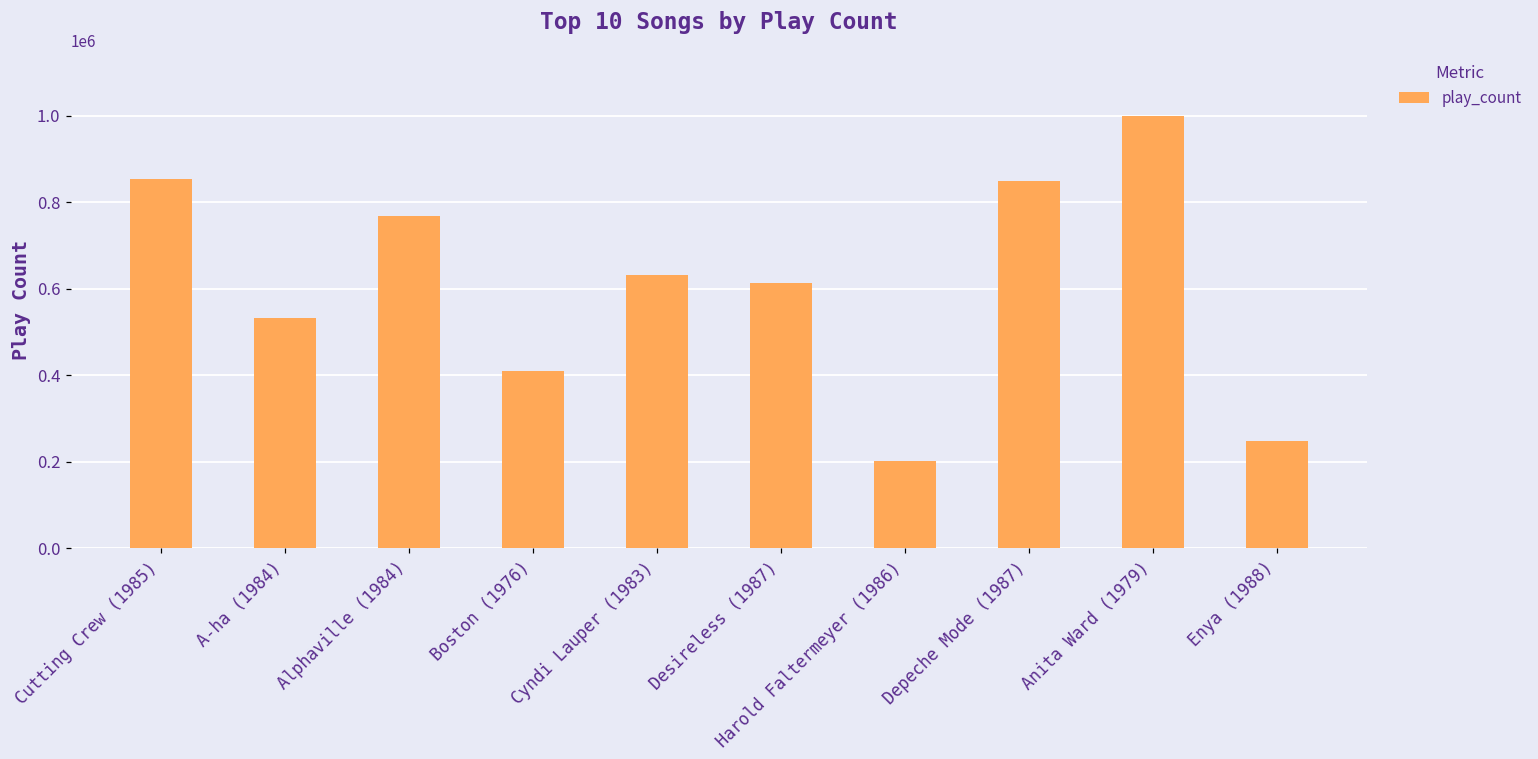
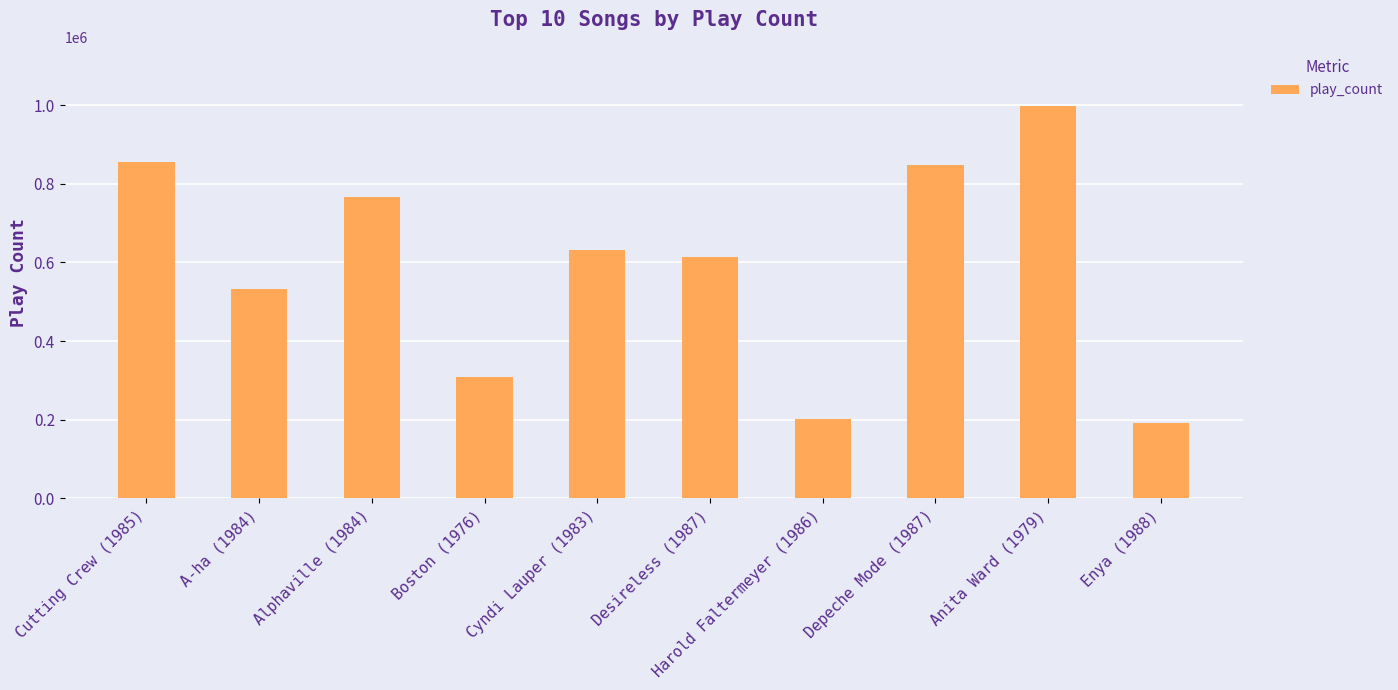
Boston (1976): 410000 -> 310000
Enya (1988): 250000 -> 190000
